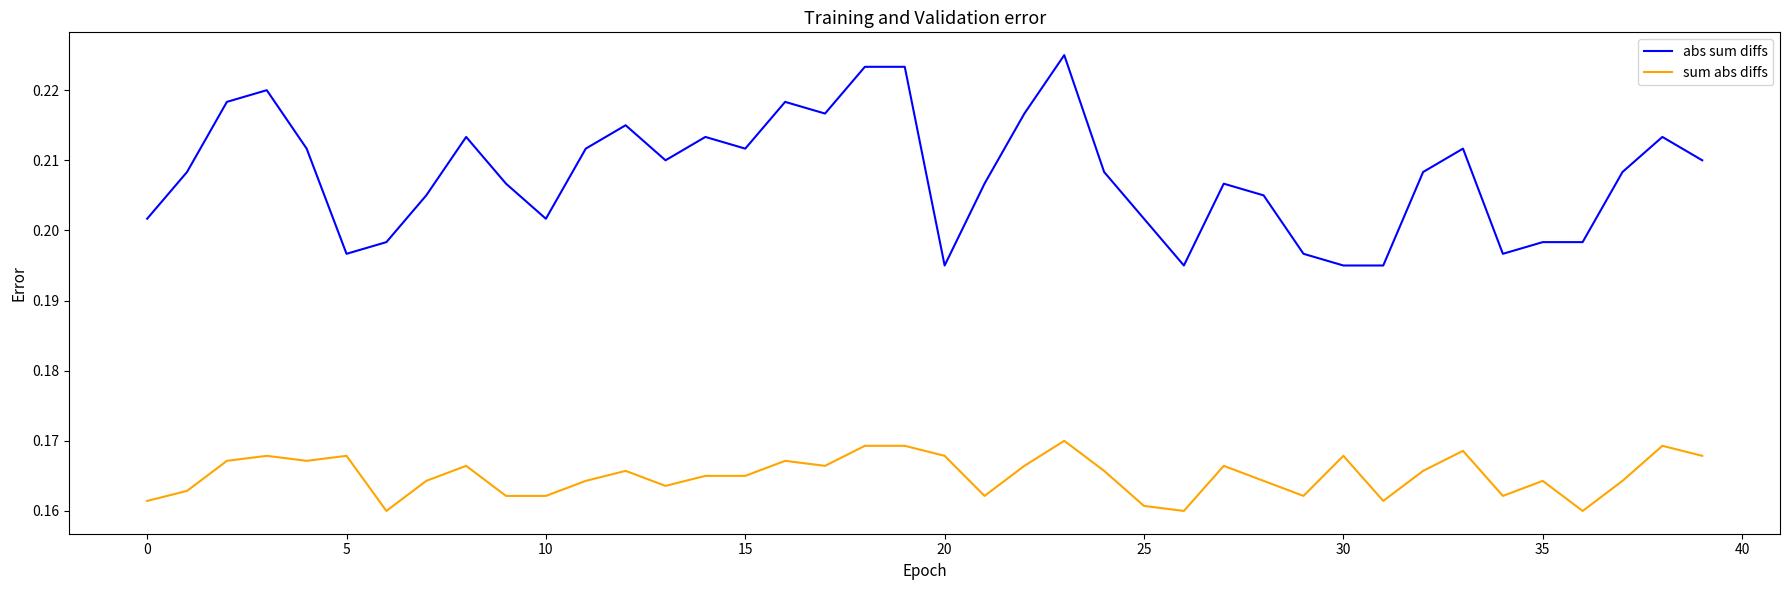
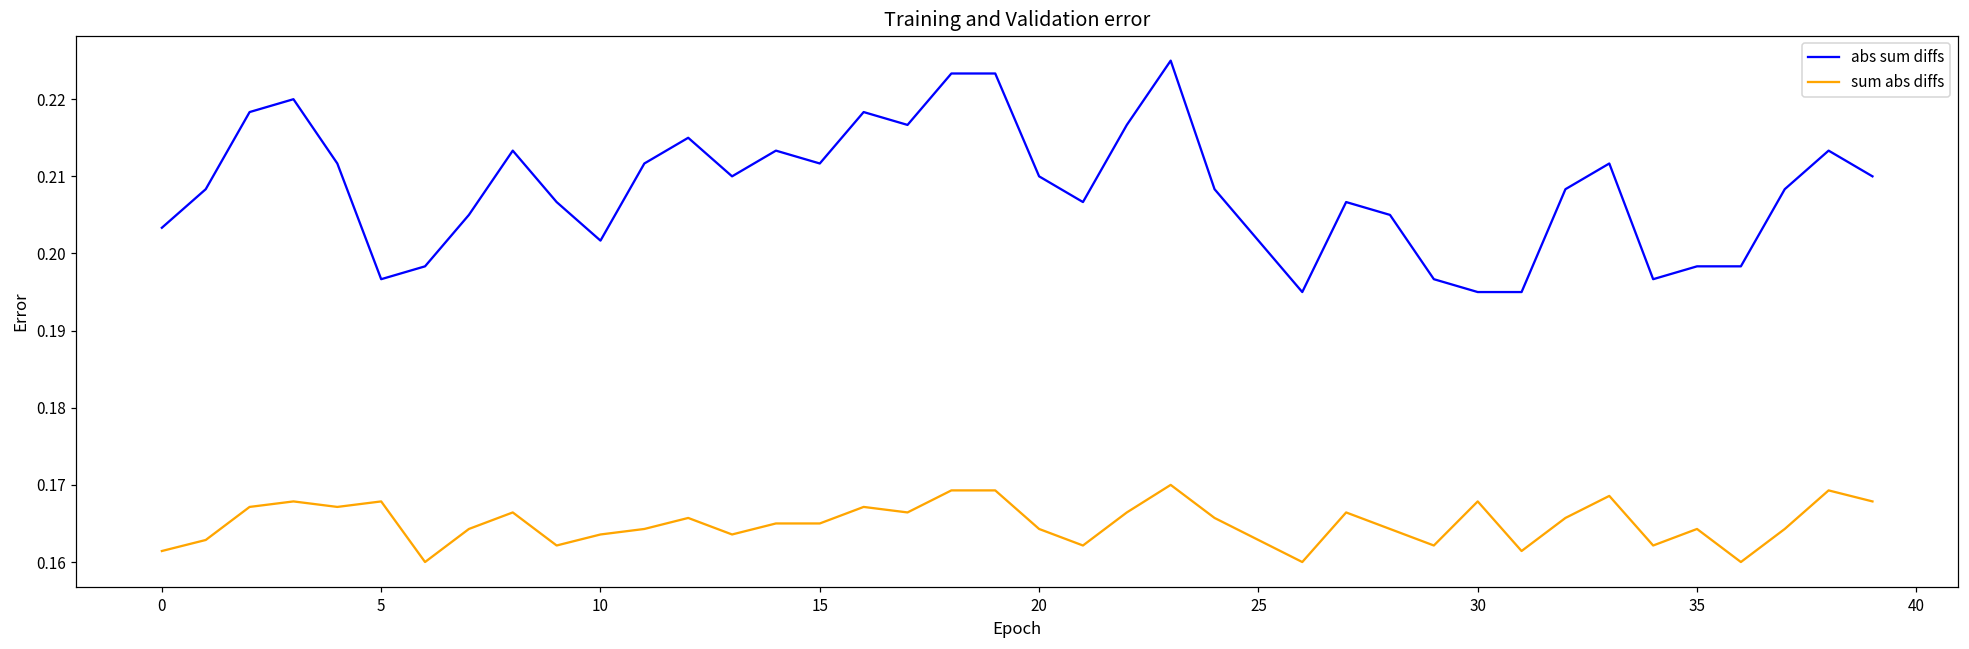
abs sum diffs, 0: 0.202 -> 0.203
sum abs diffs, 10: 0.162 -> 0.164
abs sum diffs, 20: 0.195 -> 0.210
sum abs diffs, 20: 0.168 -> 0.164
sum abs diffs, 25: 0.161 -> 0.163
